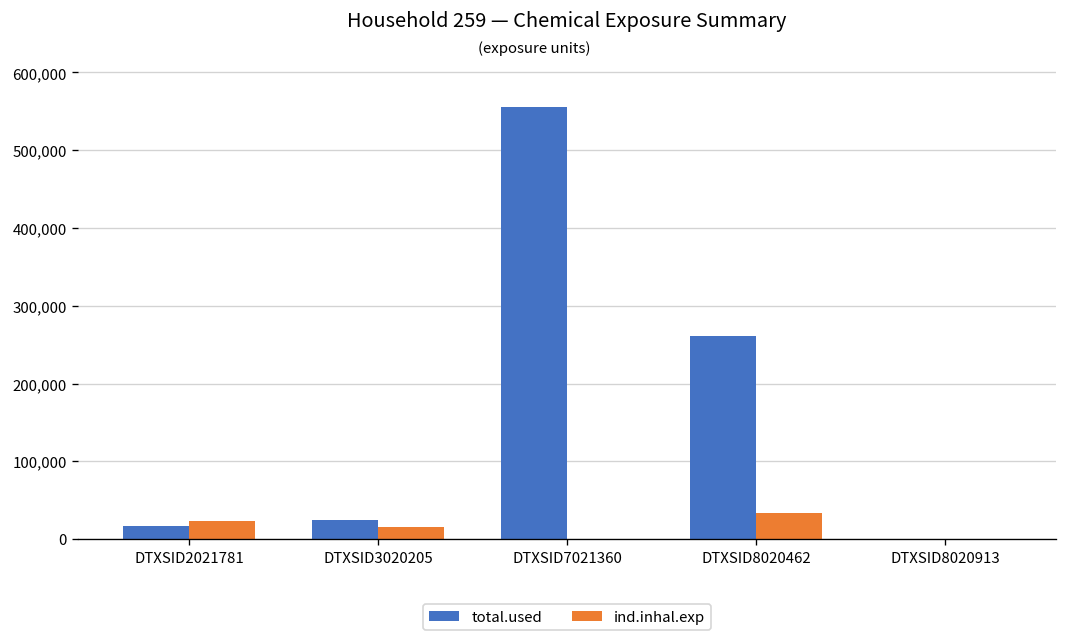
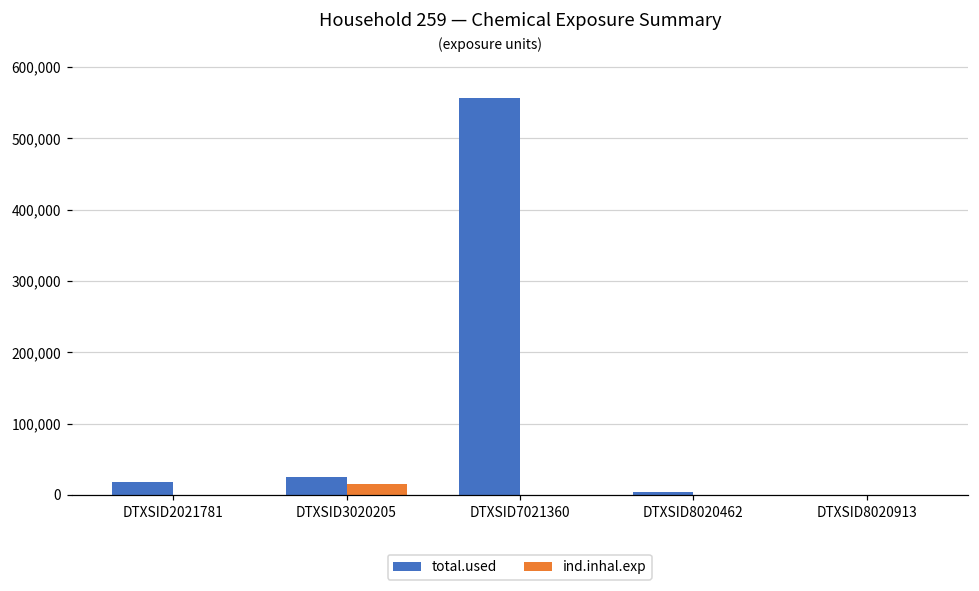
ind.inhal.exp, DTXSID2021781: 20,000 -> 0
total.used, DTXSID8020462: 260,000 -> 0
ind.inhal.exp, DTXSID8020462: 30,000 -> 0
